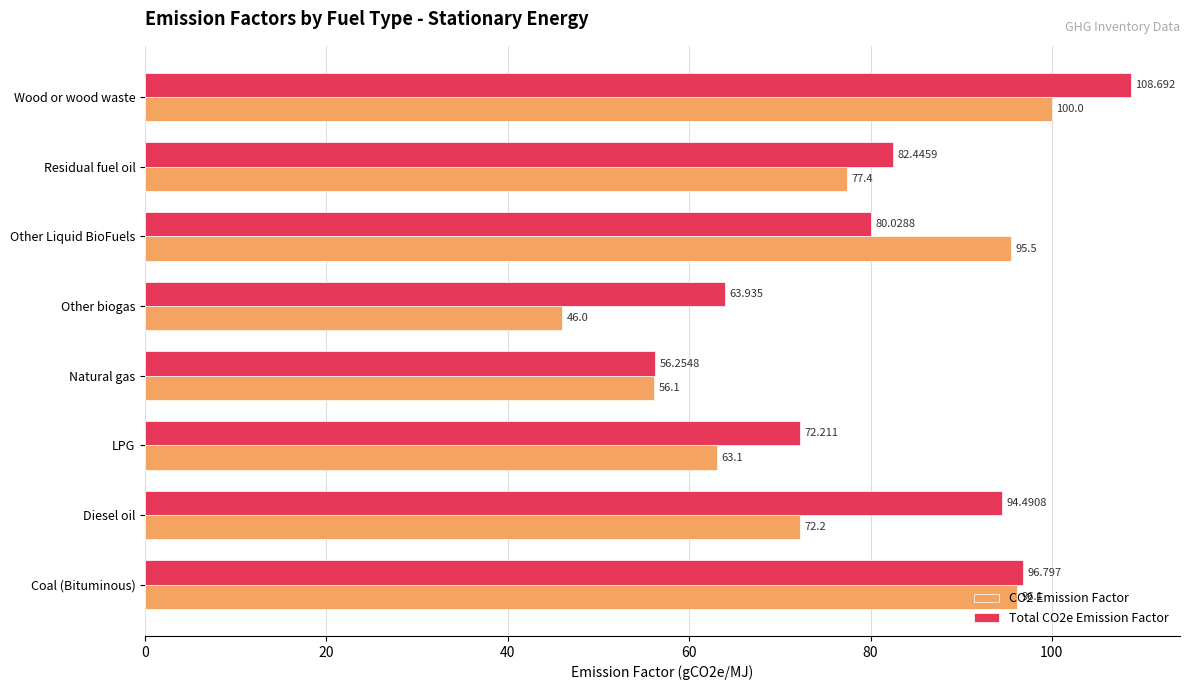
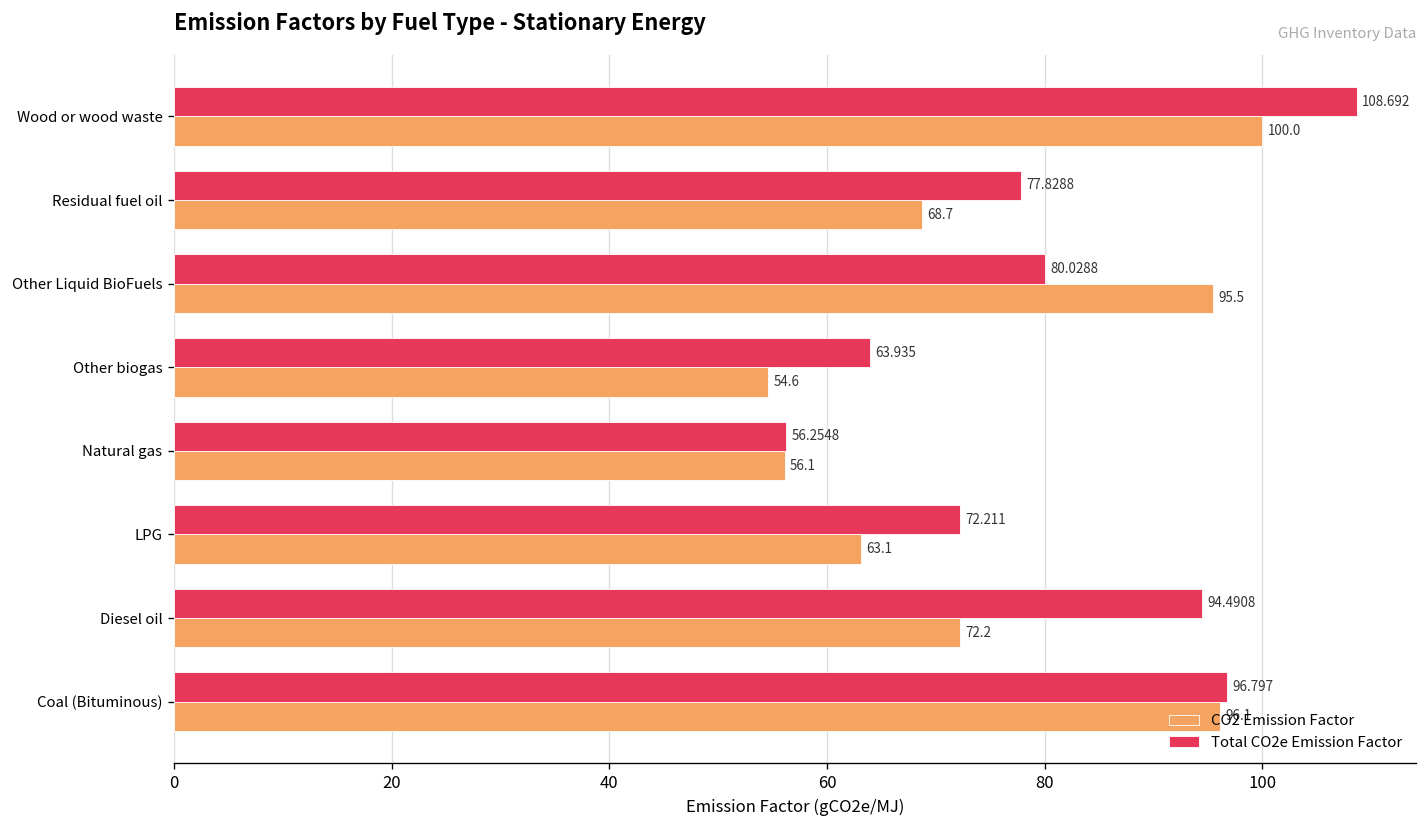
Total CO2e Emission Factor, Residual fuel oil: 82.4459 -> 77.8288
CO2 Emission Factor, Residual fuel oil: 77.4 -> 68.7
CO2 Emission Factor, Other biogas: 46.0 -> 54.6
